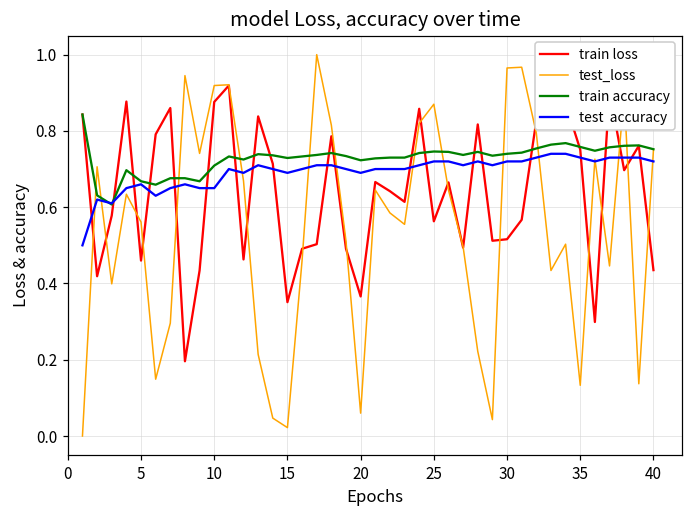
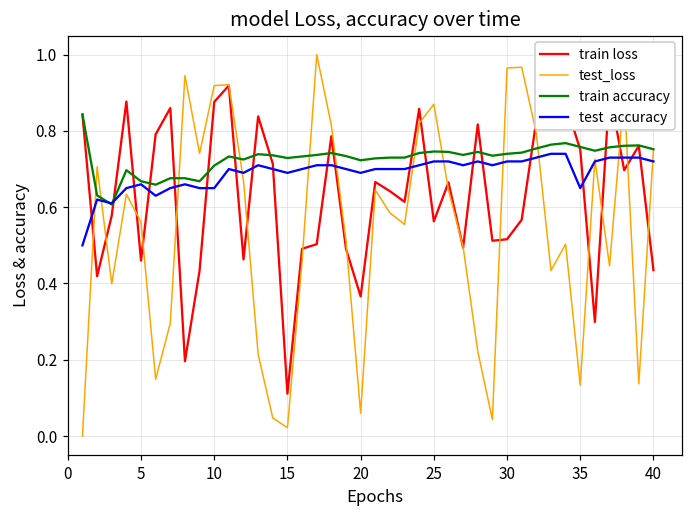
train loss, 15: 0.35 -> 0.11
test accuracy, 35: 0.73 -> 0.65
